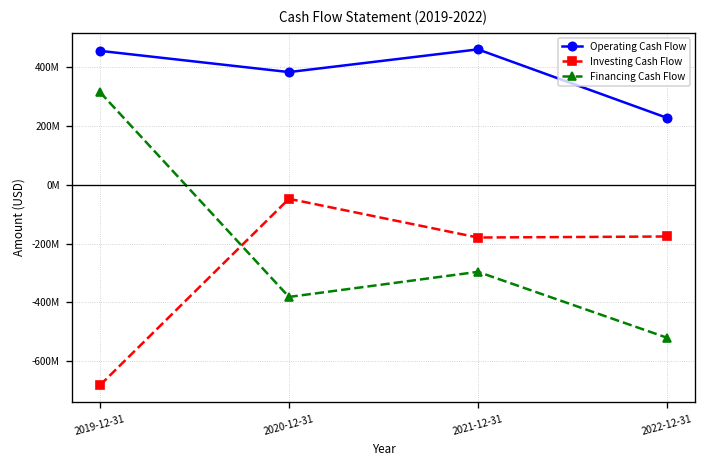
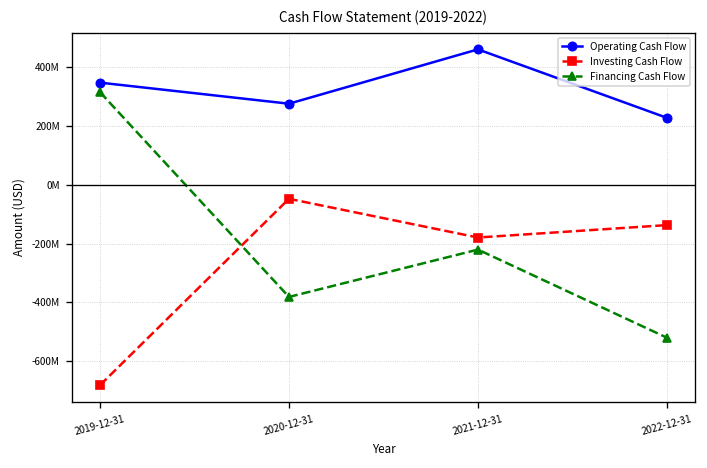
Operating Cash Flow, 2019-12-31: 460000000 -> 350000000
Operating Cash Flow, 2020-12-31: 380000000 -> 280000000
Financing Cash Flow, 2021-12-31: -300000000 -> -220000000
Investing Cash Flow, 2022-12-31: -180000000 -> -140000000
